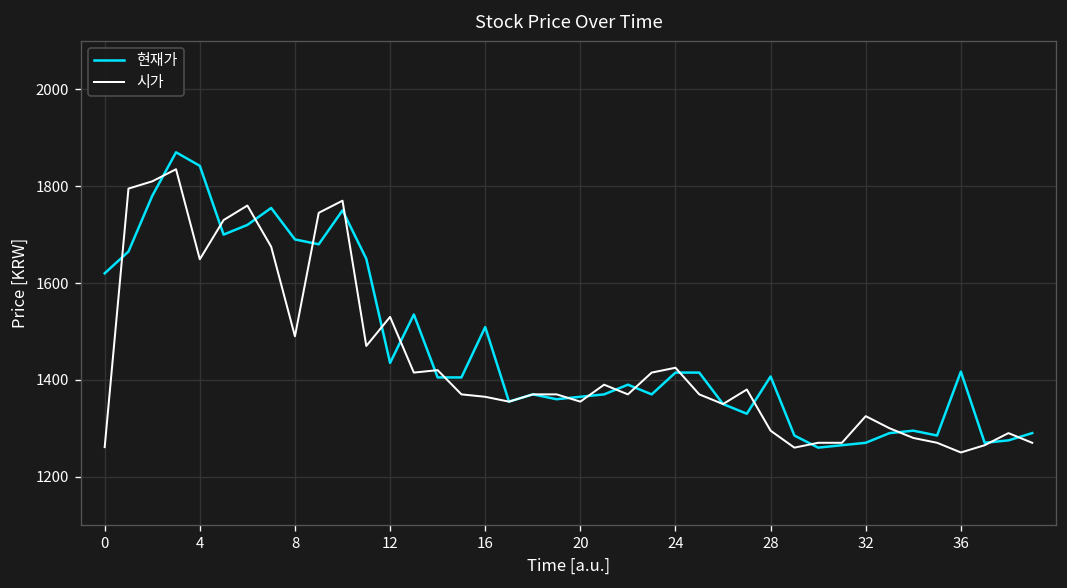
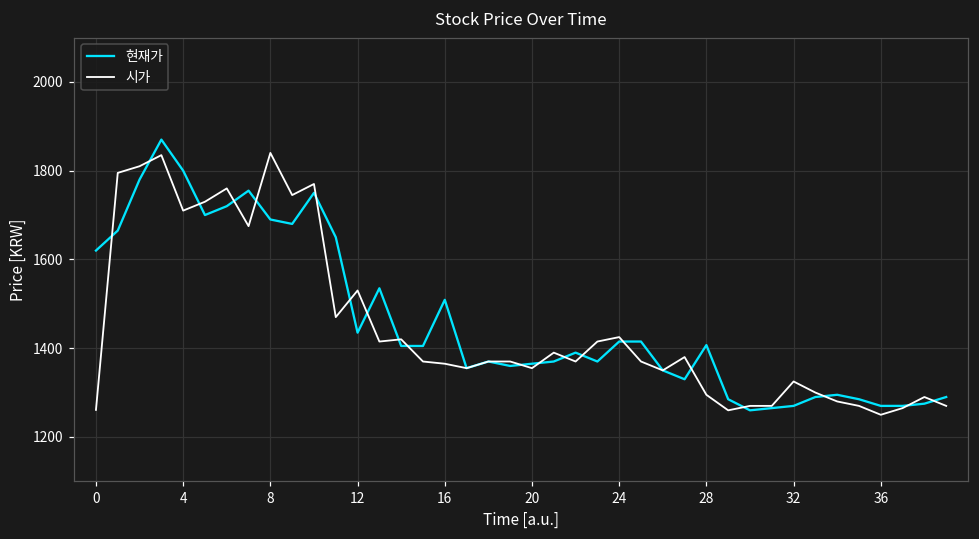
현재가, 4: 1840 -> 1800
시가, 4: 1650 -> 1710
시가, 8: 1490 -> 1840
현재가, 36: 1420 -> 1270
